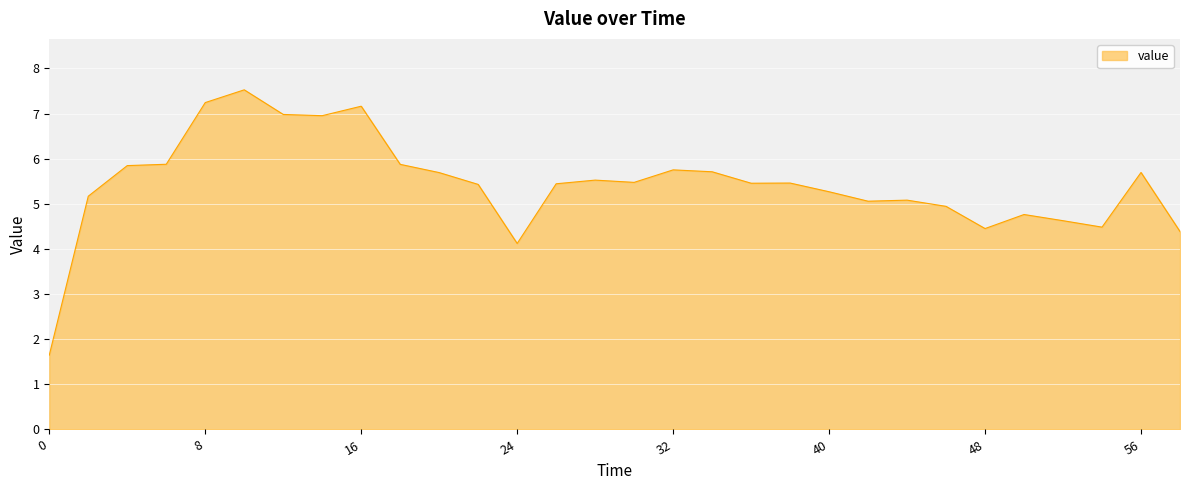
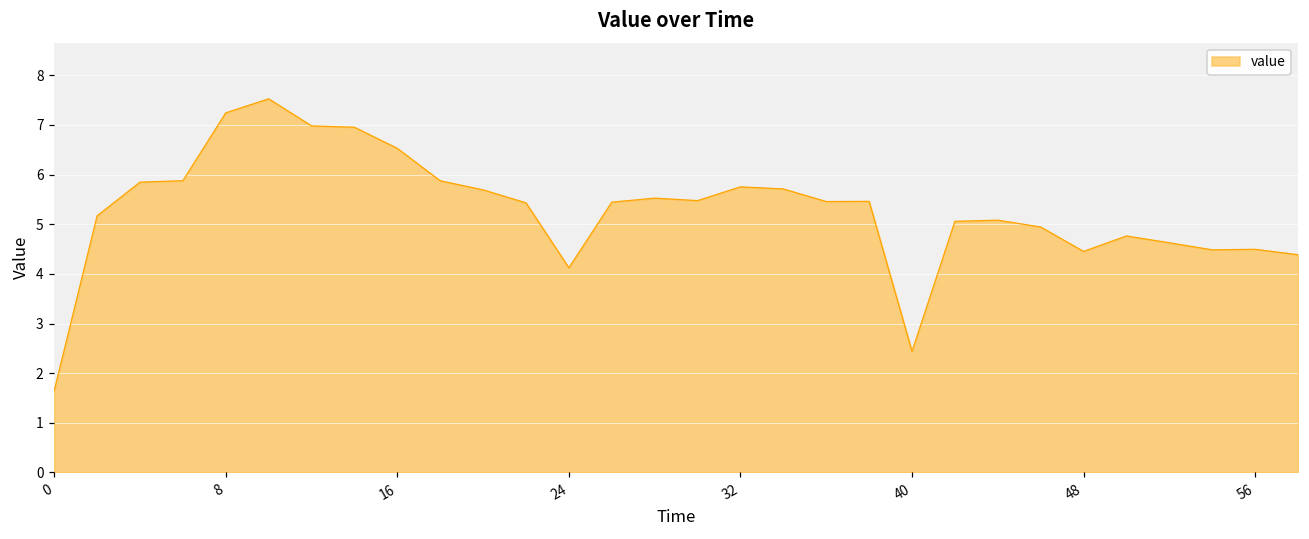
16: 7.2 -> 6.5
40: 5.3 -> 2.4
56: 5.7 -> 4.5
